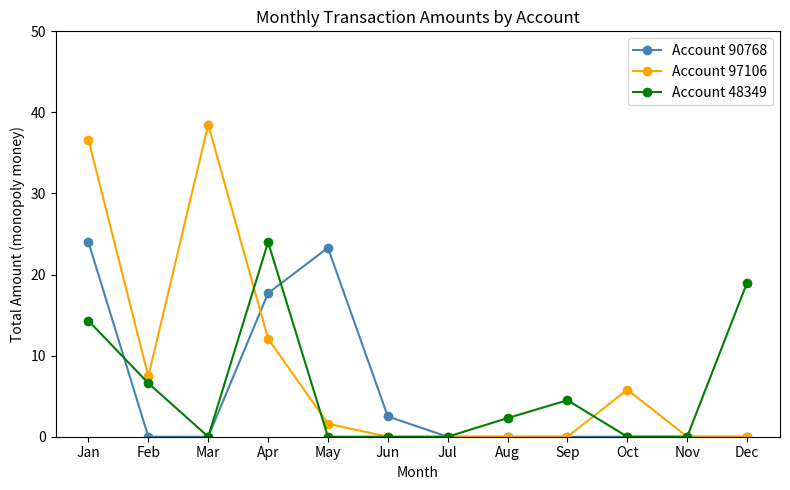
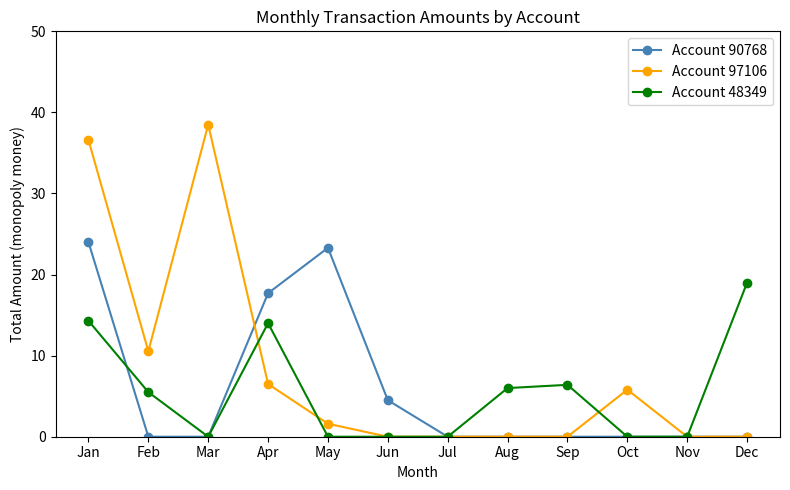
Account 97106, Feb: 7 -> 11
Account 48349, Feb: 7 -> 6
Account 97106, Apr: 12 -> 7
Account 48349, Apr: 24 -> 14
Account 90768, Jun: 3 -> 5
Account 48349, Aug: 2 -> 6
Account 48349, Sep: 5 -> 6
